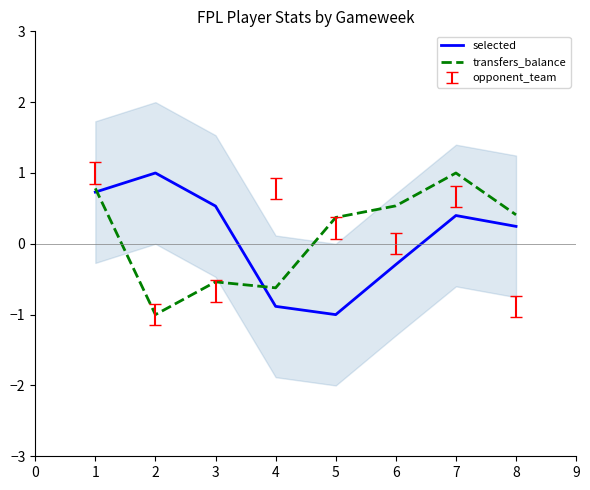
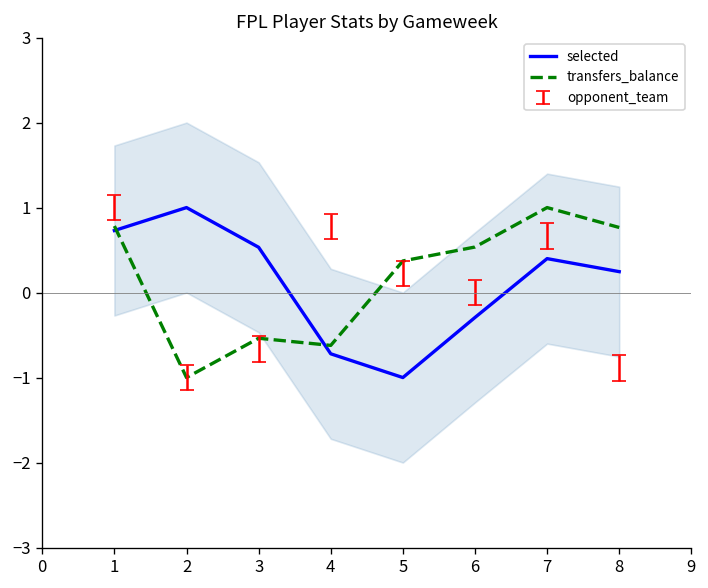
selected, 4: -0.9 -> -0.7
transfers_balance, 8: 0.4 -> 0.8
